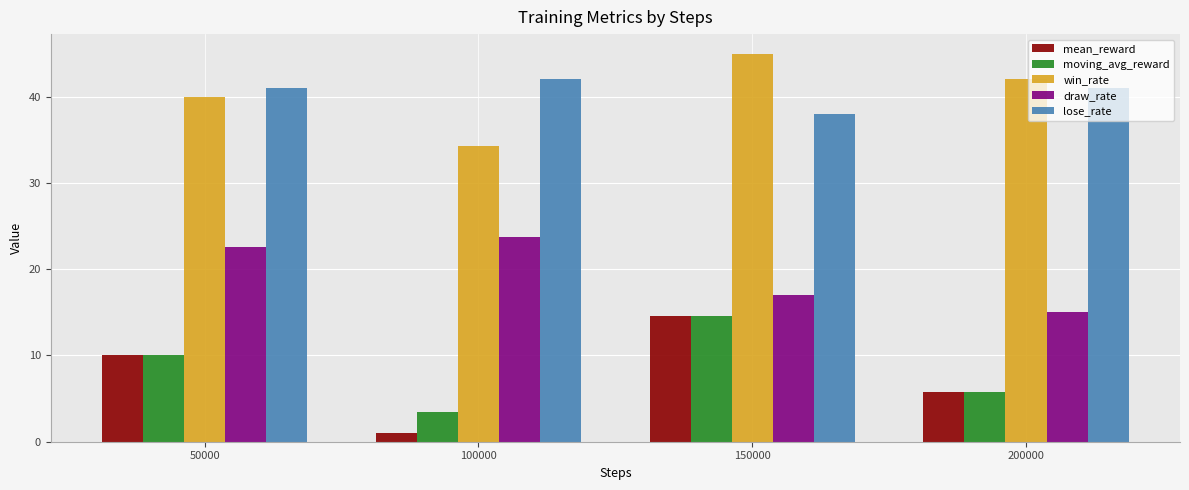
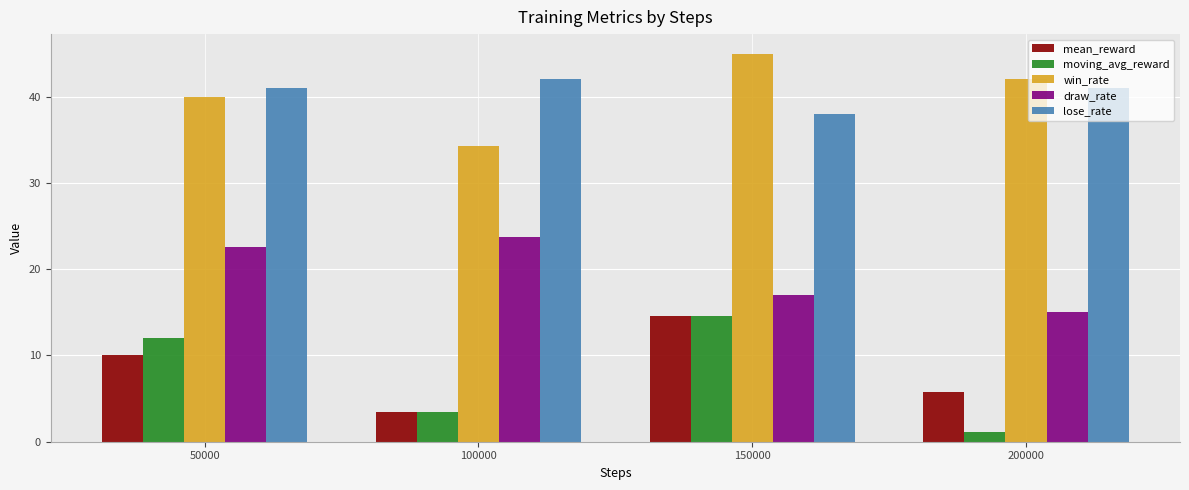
moving_avg_reward, 50000: 10 -> 12
mean_reward, 100000: 1 -> 3
moving_avg_reward, 200000: 6 -> 1
